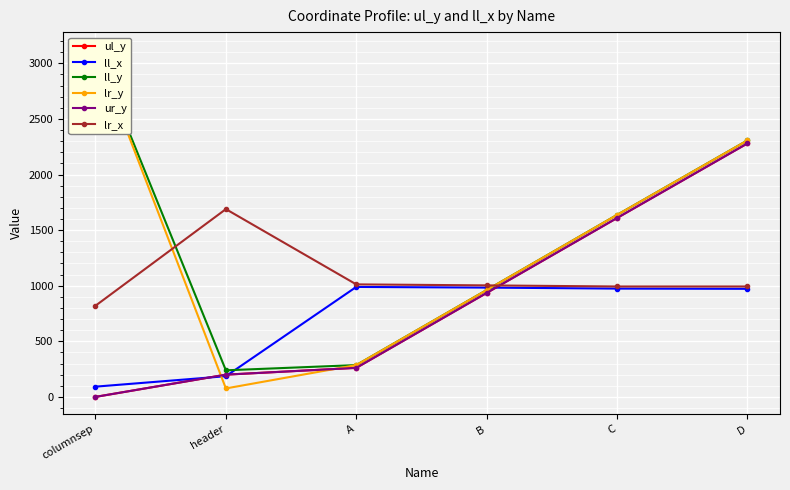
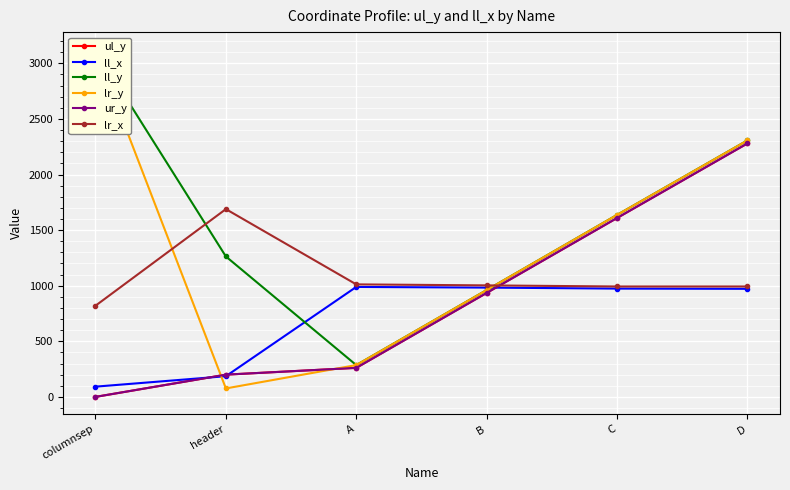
ll_y, header: 240 -> 1260
